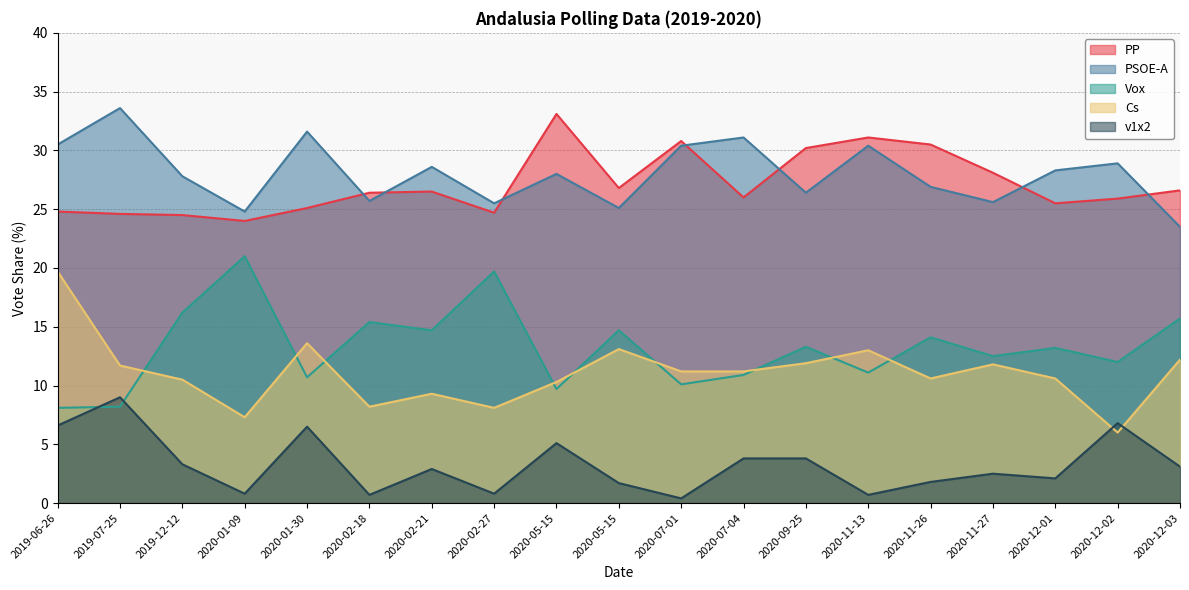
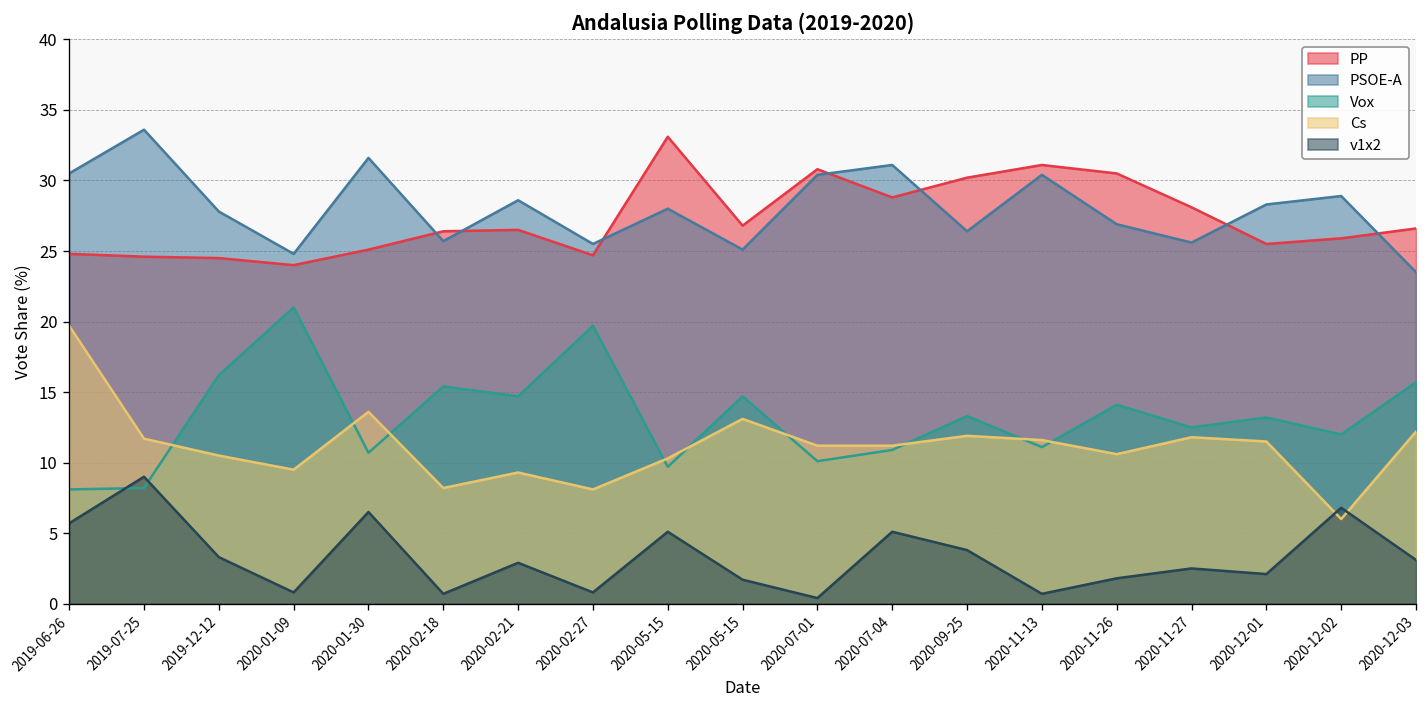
v1x2, 2019-06-26: 6.6 -> 5.7
Cs, 2020-01-09: 7.3 -> 9.5
PP, 2020-07-04: 26.0 -> 28.8
v1x2, 2020-07-04: 3.8 -> 5.1
Cs, 2020-11-13: 13.0 -> 11.6
Cs, 2020-12-01: 10.6 -> 11.5
